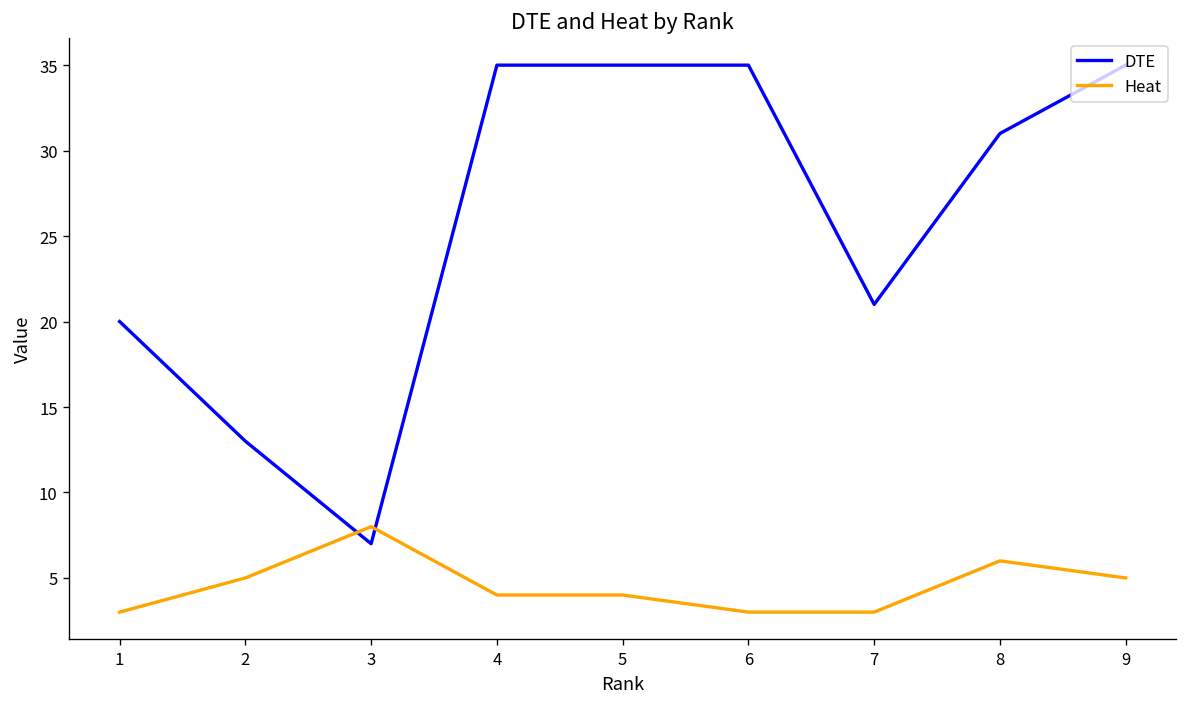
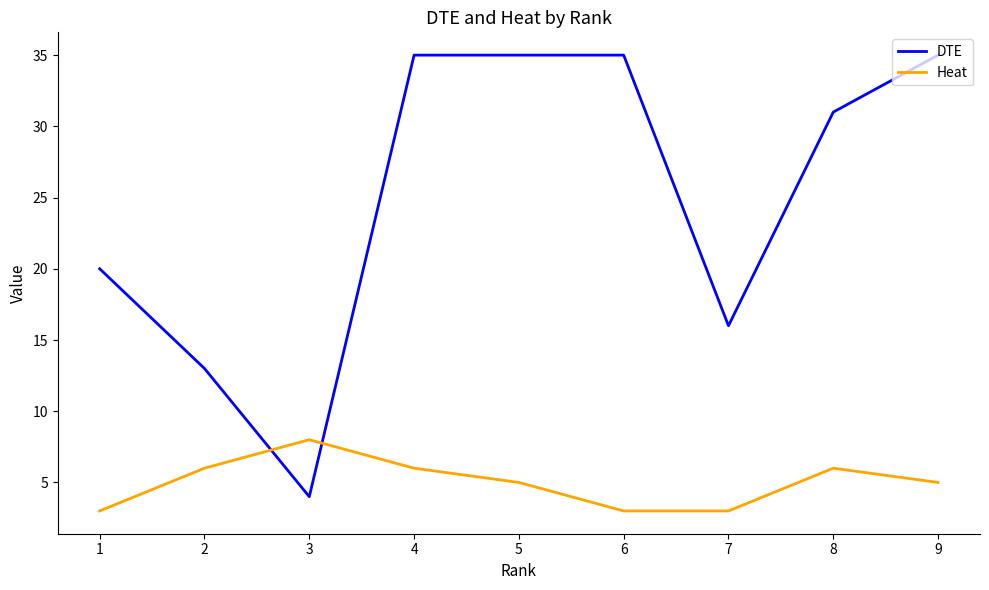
Heat, 2: 5 -> 6
DTE, 3: 7 -> 4
Heat, 4: 4 -> 6
Heat, 5: 4 -> 5
DTE, 7: 21 -> 16
